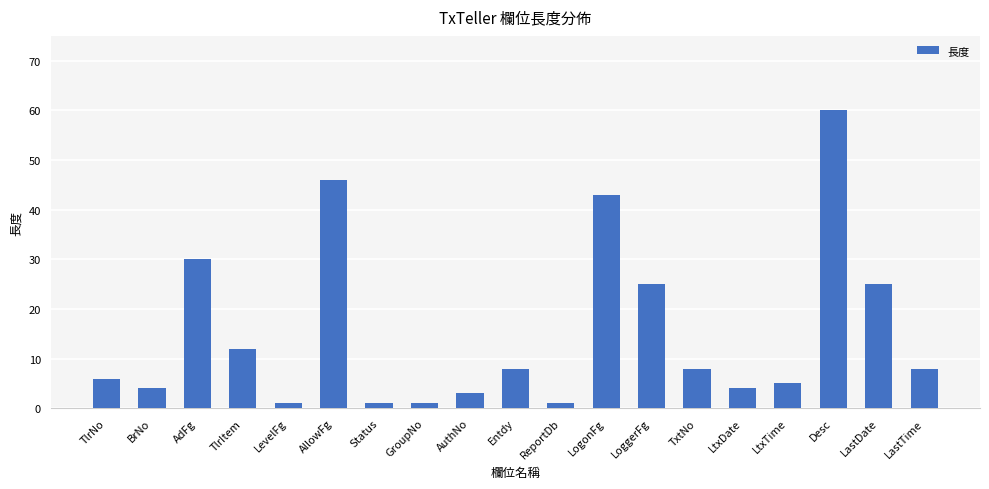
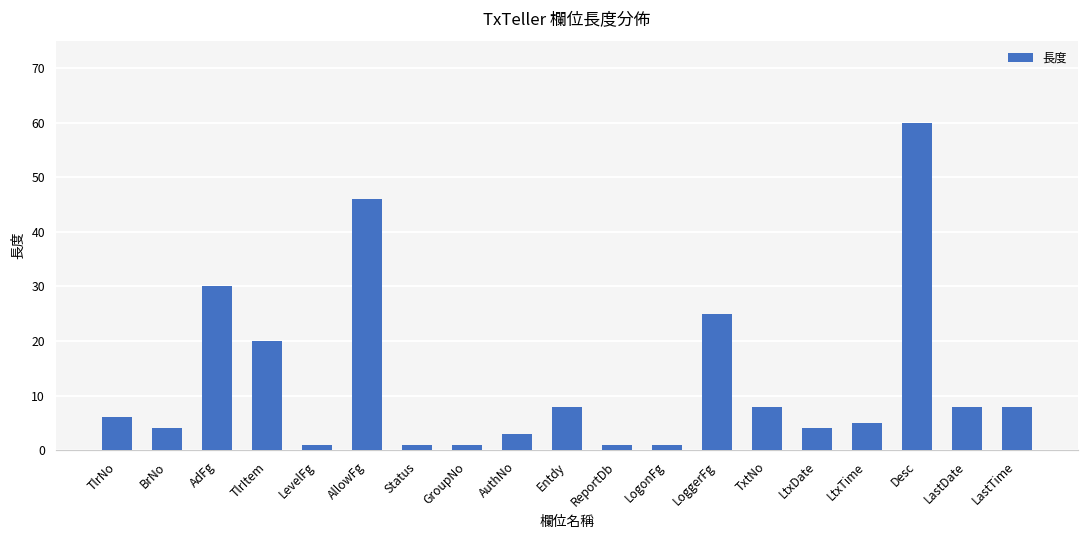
TlrItem: 12 -> 20
LogonFg: 43 -> 1
LastDate: 25 -> 8
